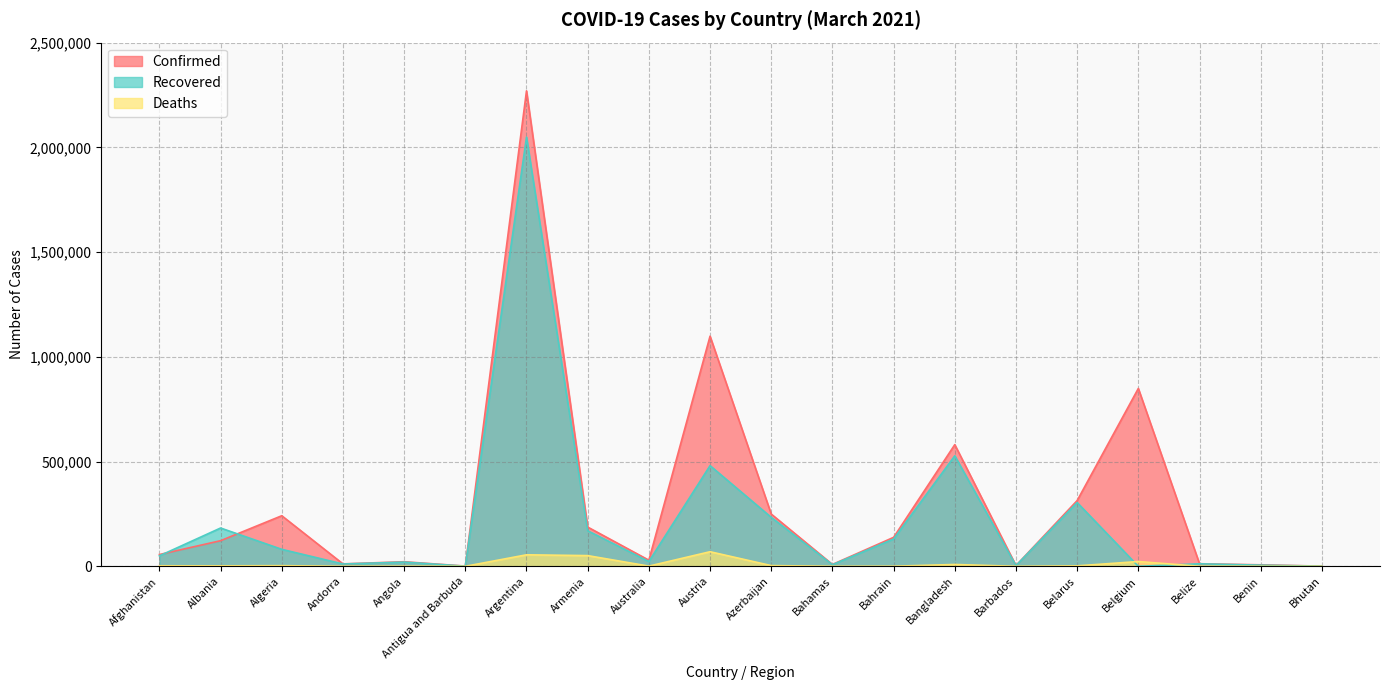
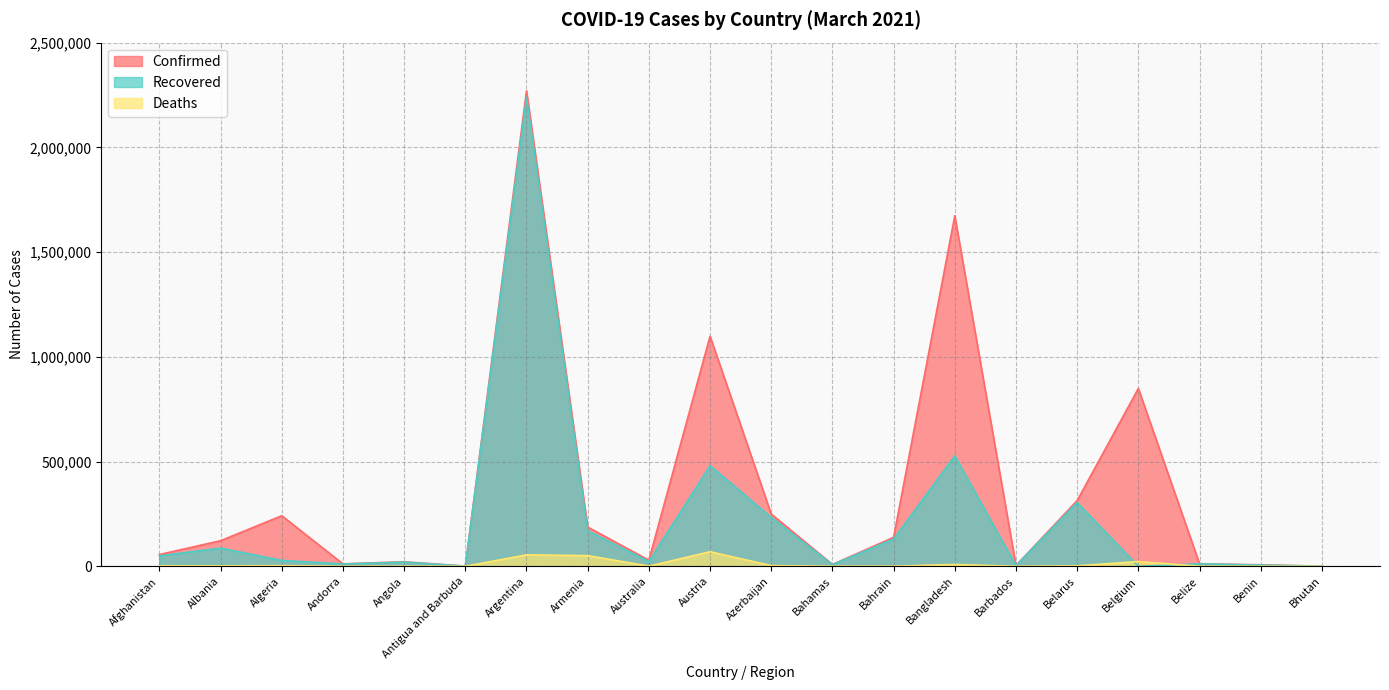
Recovered, Albania: 180,000 -> 90,000
Recovered, Algeria: 80,000 -> 30,000
Recovered, Argentina: 2,050,000 -> 2,240,000
Confirmed, Bangladesh: 580,000 -> 1,670,000
